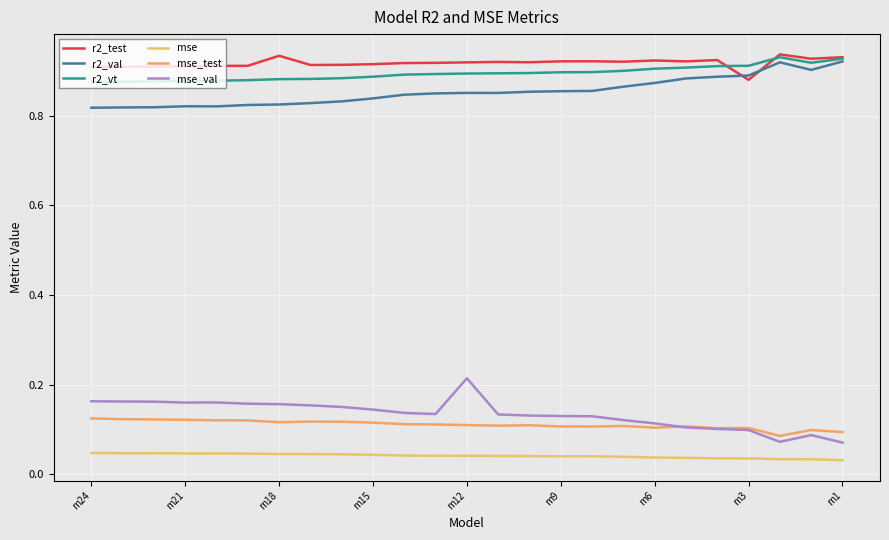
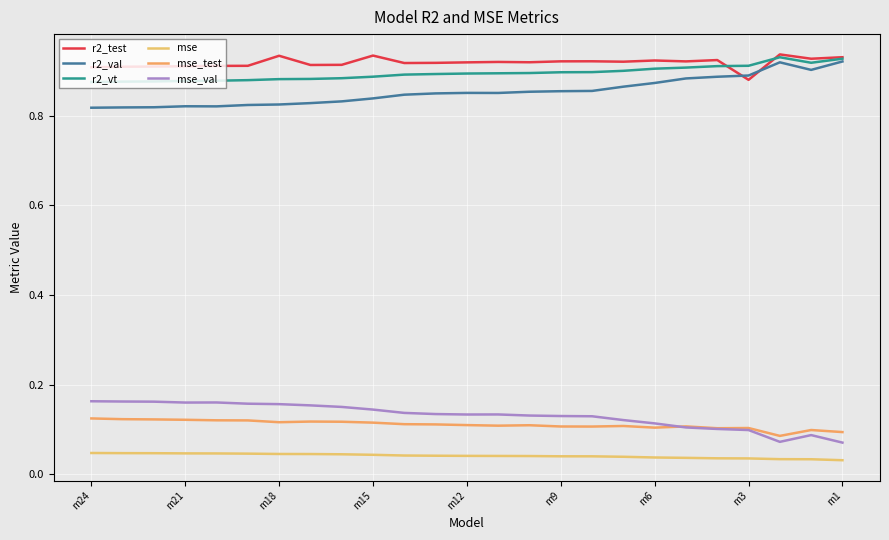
r2_test, m15: 0.92 -> 0.93
mse_val, m12: 0.21 -> 0.13
